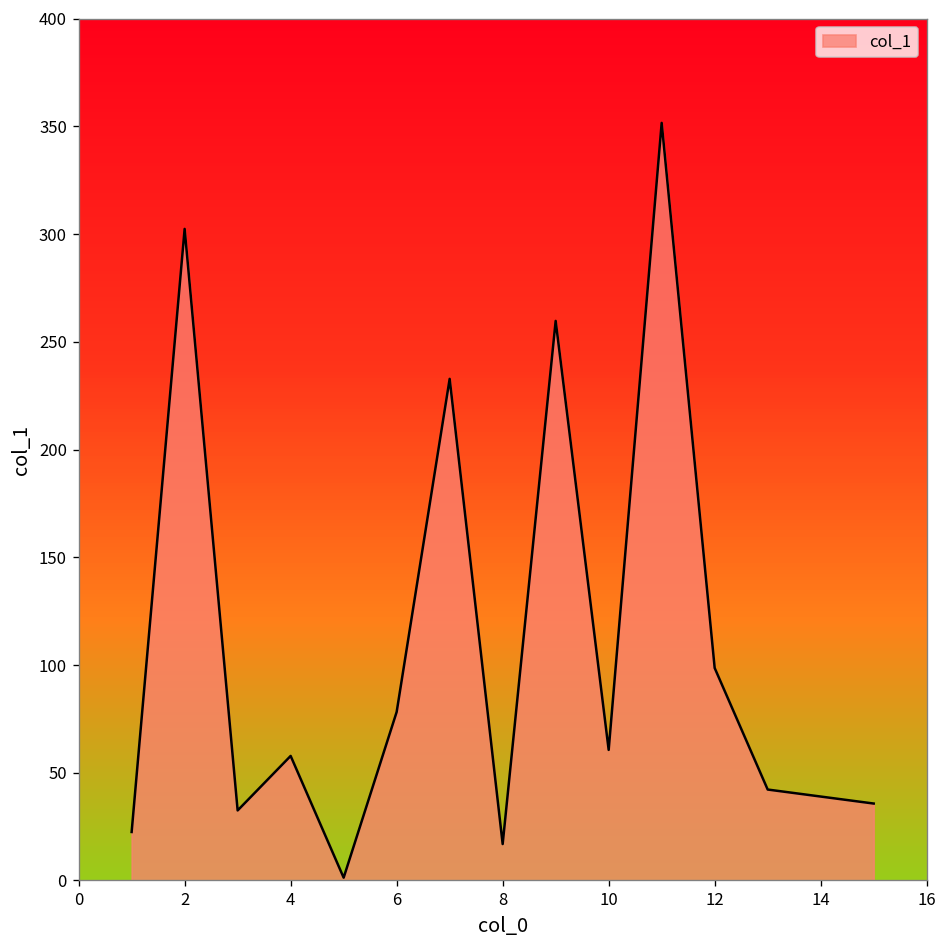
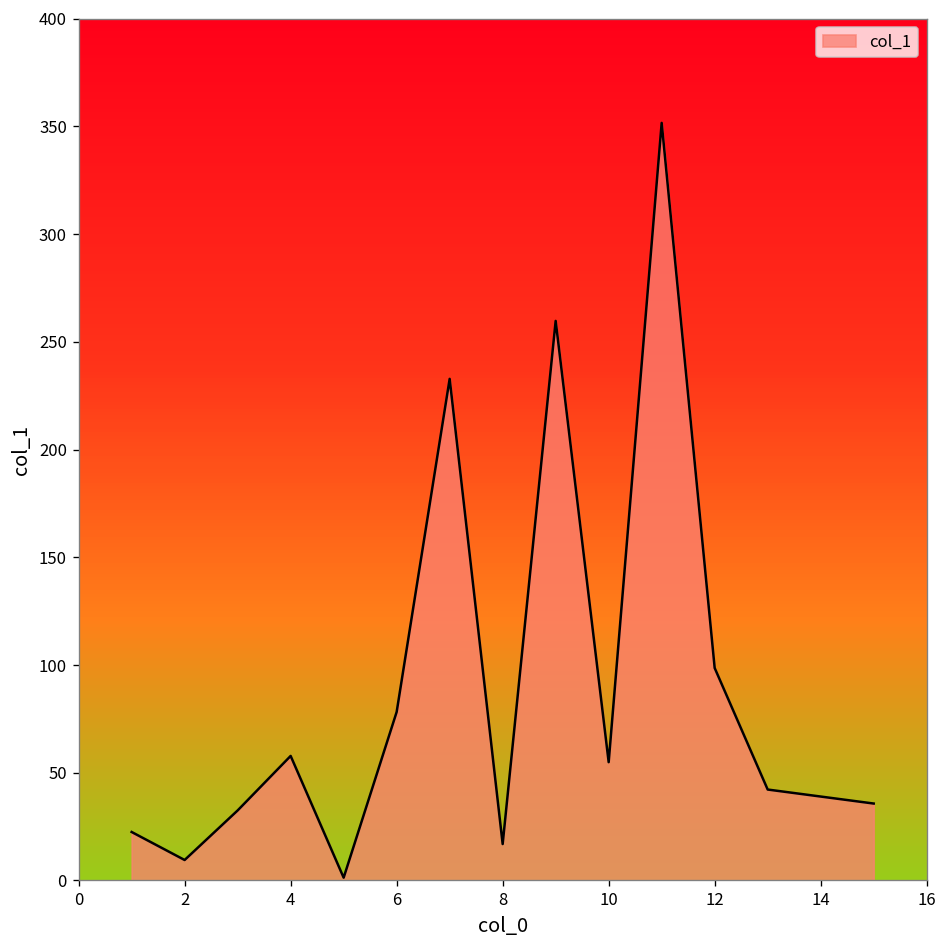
2: 302 -> 10
10: 61 -> 55
